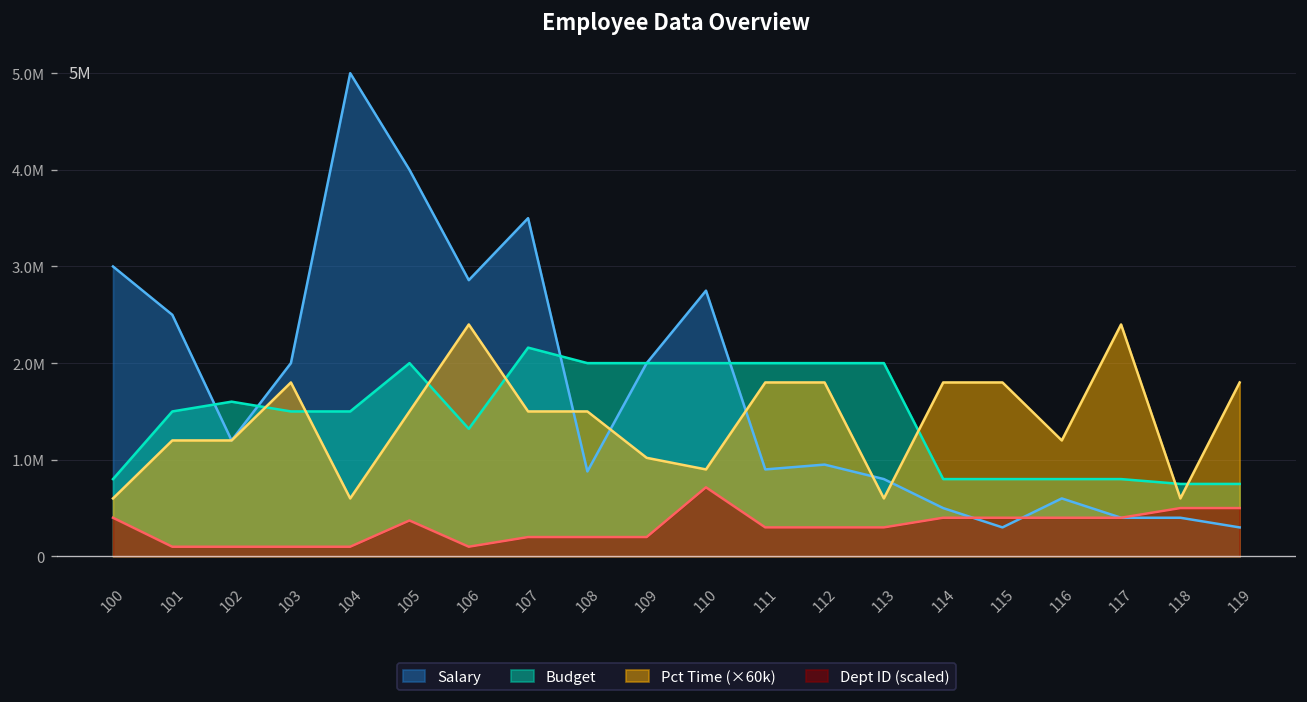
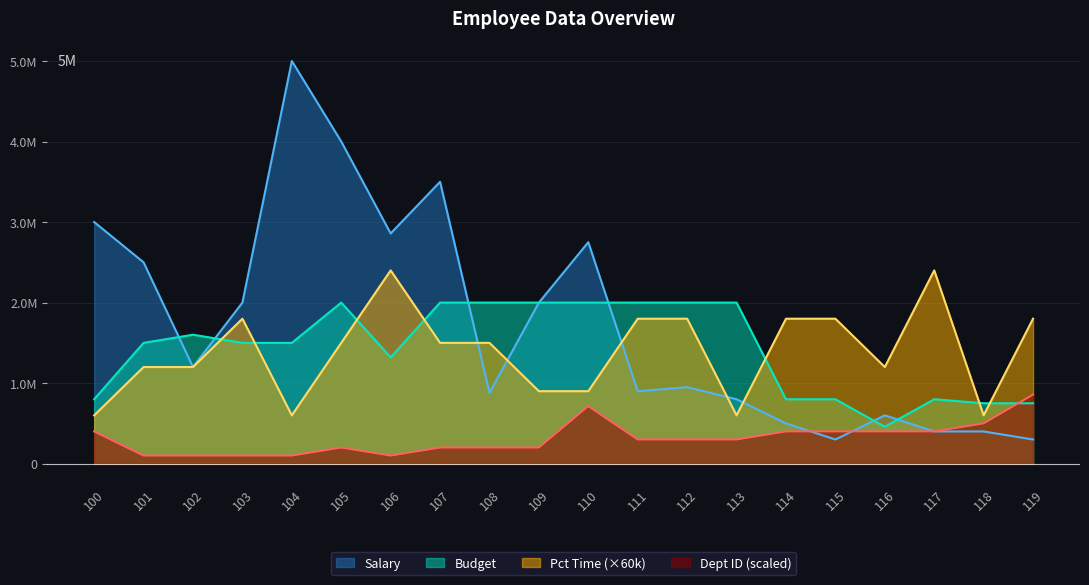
Dept ID (scaled), 105: 400000 -> 200000
Budget, 107: 2200000 -> 2000000
Pct Time (×60k), 109: 1000000 -> 900000
Budget, 116: 800000 -> 500000
Dept ID (scaled), 119: 500000 -> 900000
